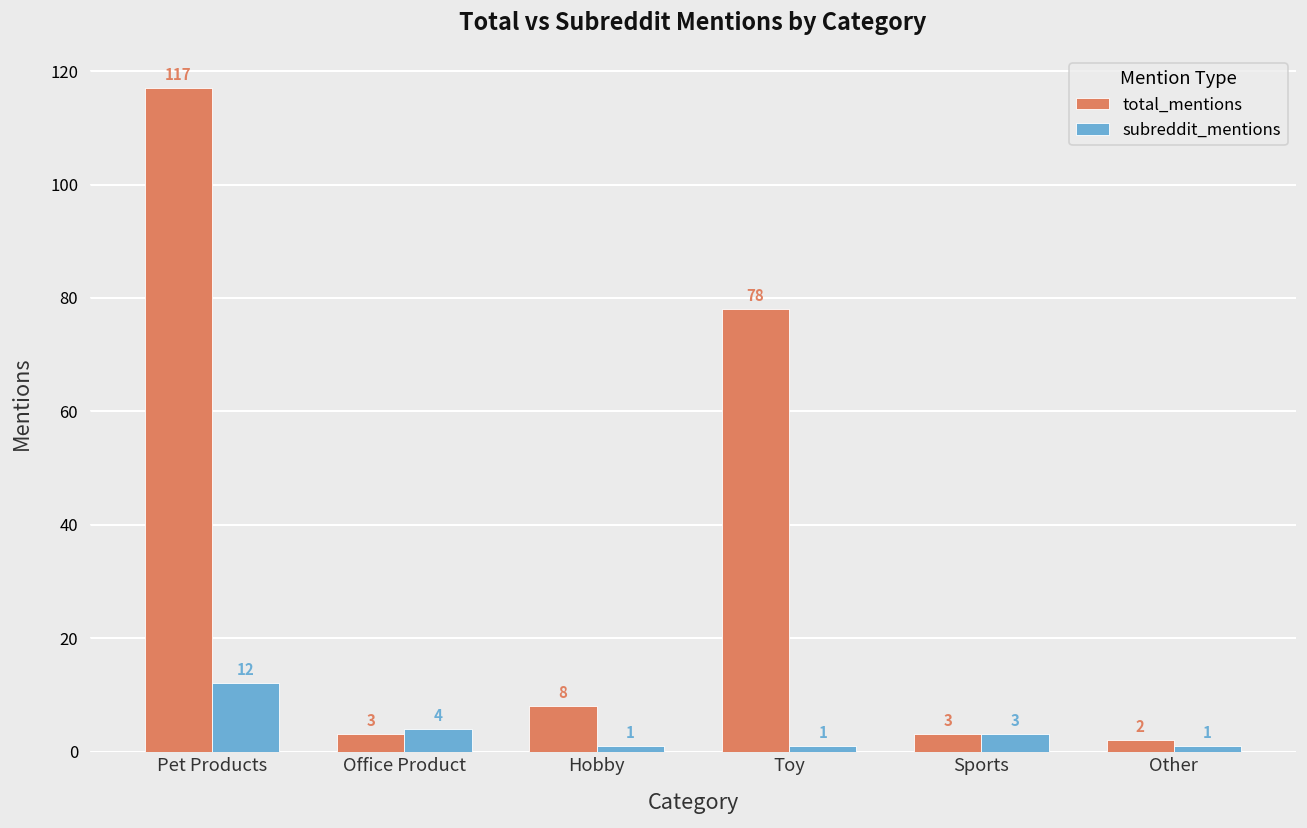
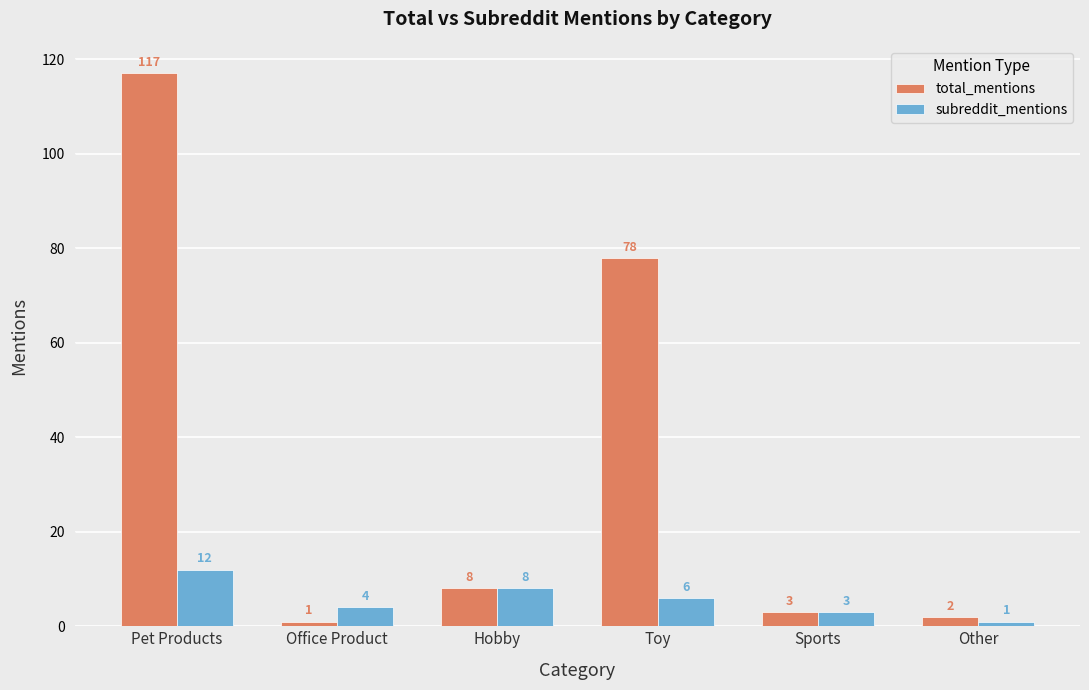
total_mentions, Office Product: 3 -> 1
subreddit_mentions, Hobby: 1 -> 8
subreddit_mentions, Toy: 1 -> 6
